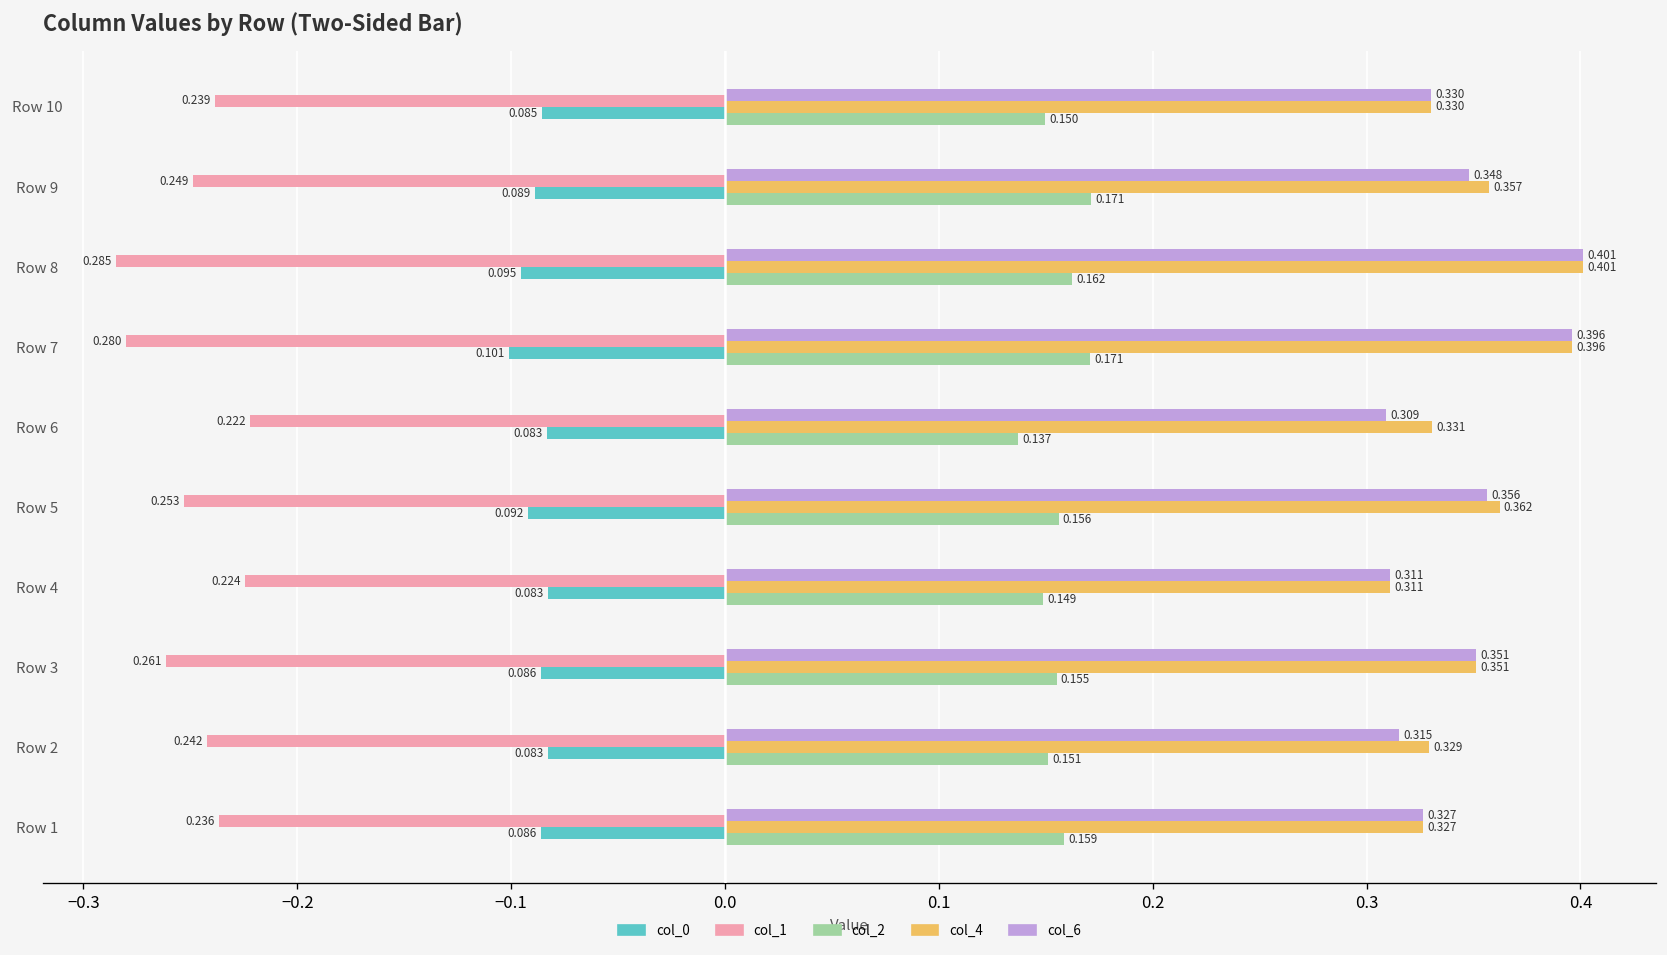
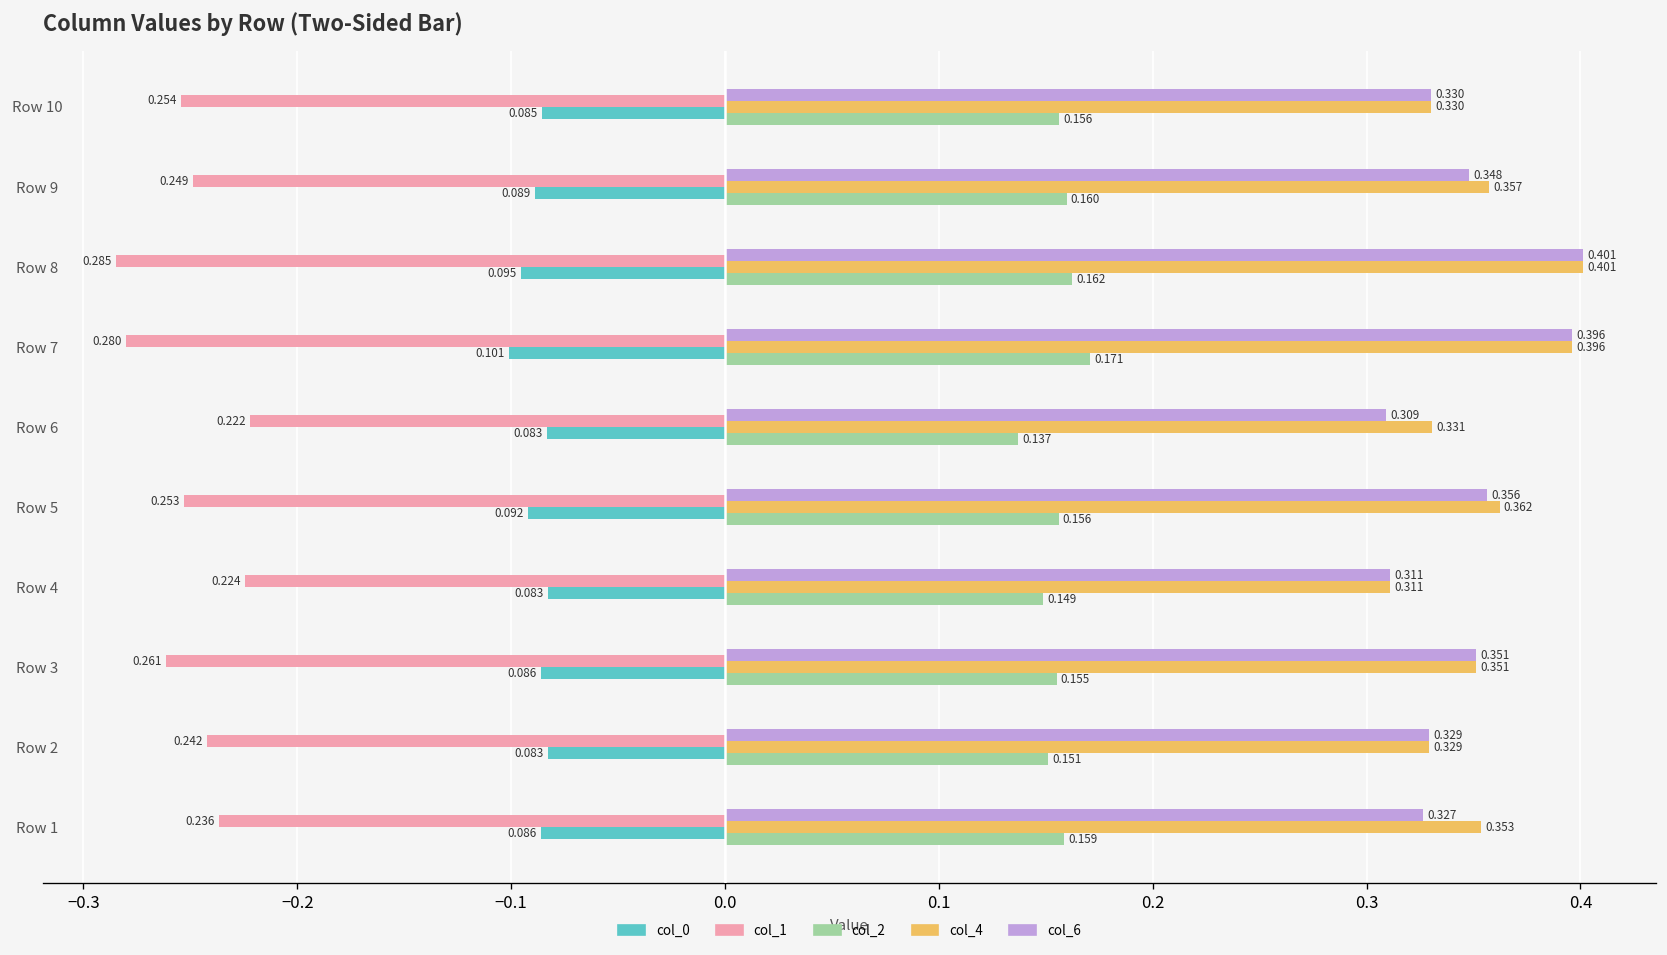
col_1, Row 10: 0.239 -> 0.254
col_2, Row 10: 0.150 -> 0.156
col_2, Row 9: 0.171 -> 0.160
col_6, Row 2: 0.315 -> 0.329
col_4, Row 1: 0.327 -> 0.353
